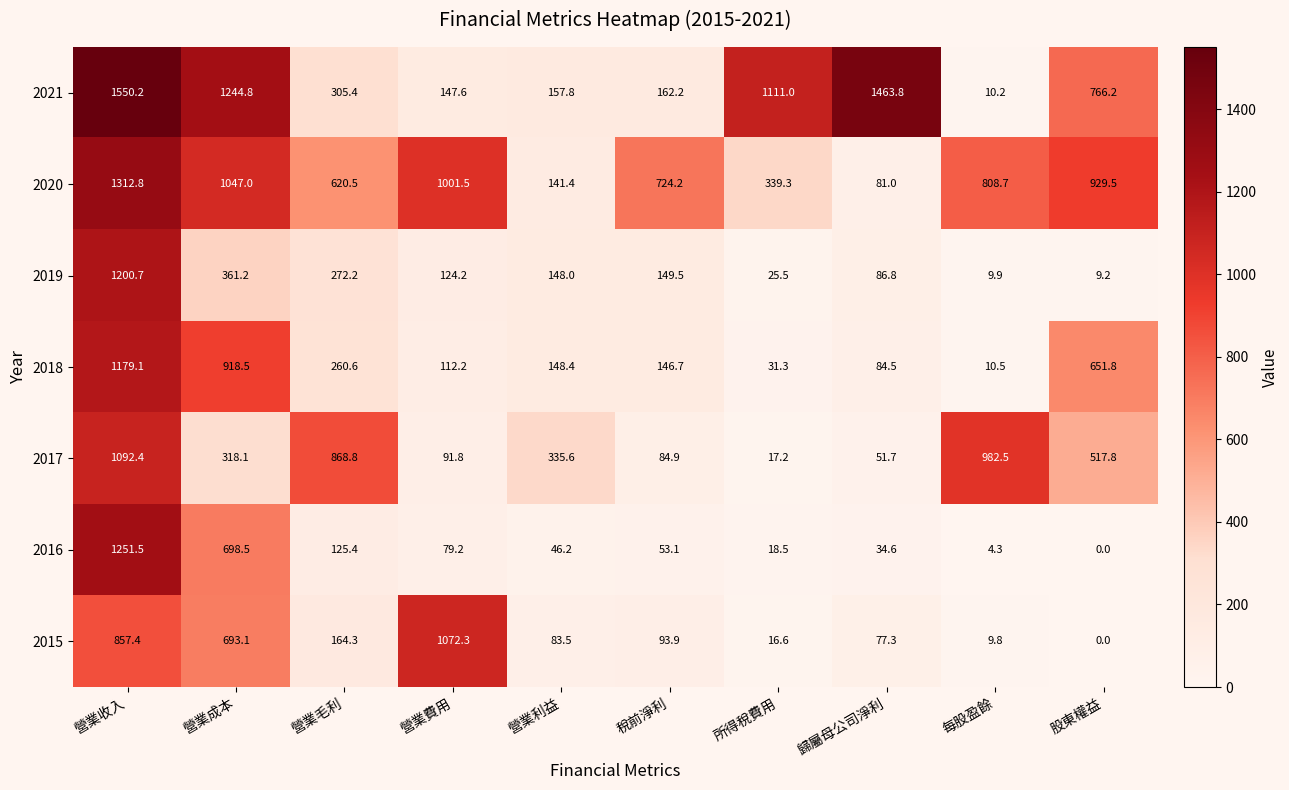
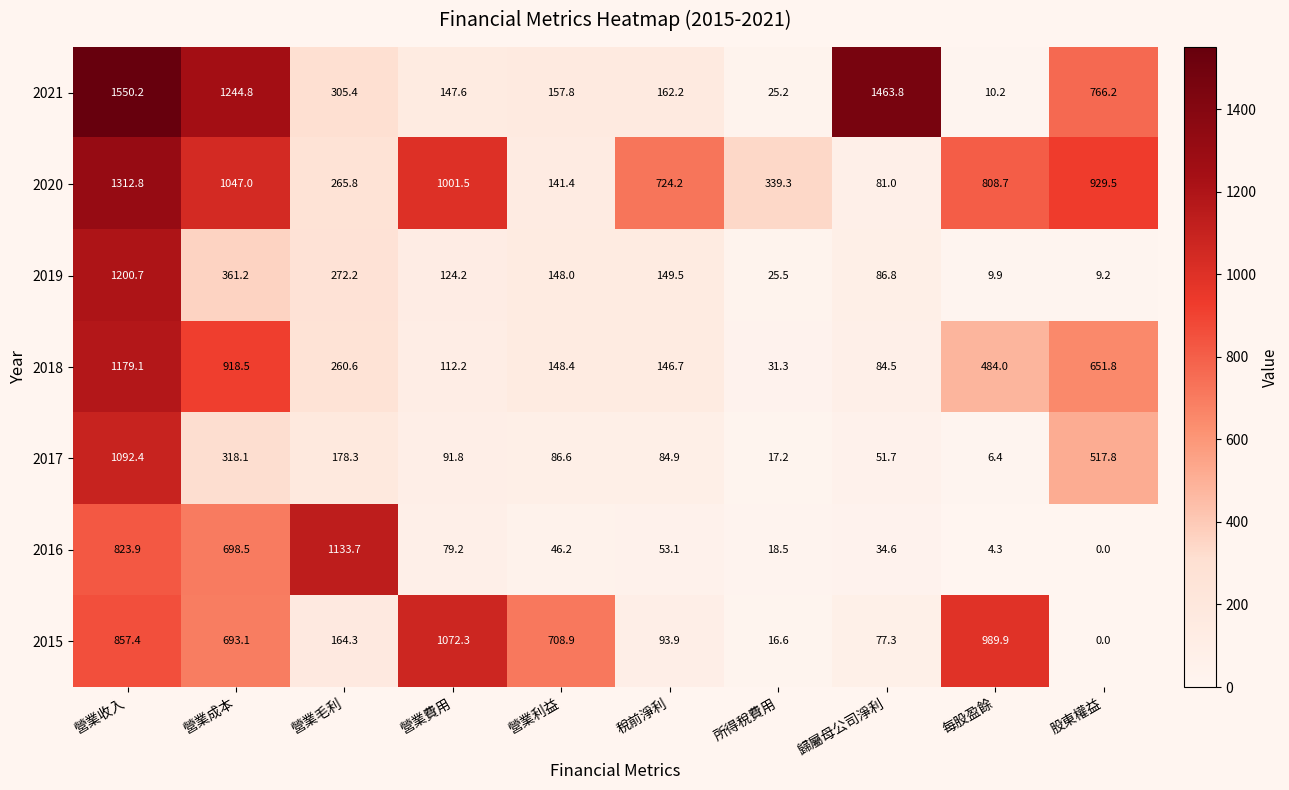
2021, 所得稅費用: 1111.0 -> 25.2
2020, 營業毛利: 620.5 -> 265.8
2018, 每股盈餘: 10.5 -> 484.0
2017, 營業毛利: 868.8 -> 178.3
2017, 營業利益: 335.6 -> 86.6
2017, 每股盈餘: 982.5 -> 6.4
2016, 營業收入: 1251.5 -> 823.9
2016, 營業毛利: 125.4 -> 1133.7
2015, 營業利益: 83.5 -> 708.9
2015, 每股盈餘: 9.8 -> 989.9
